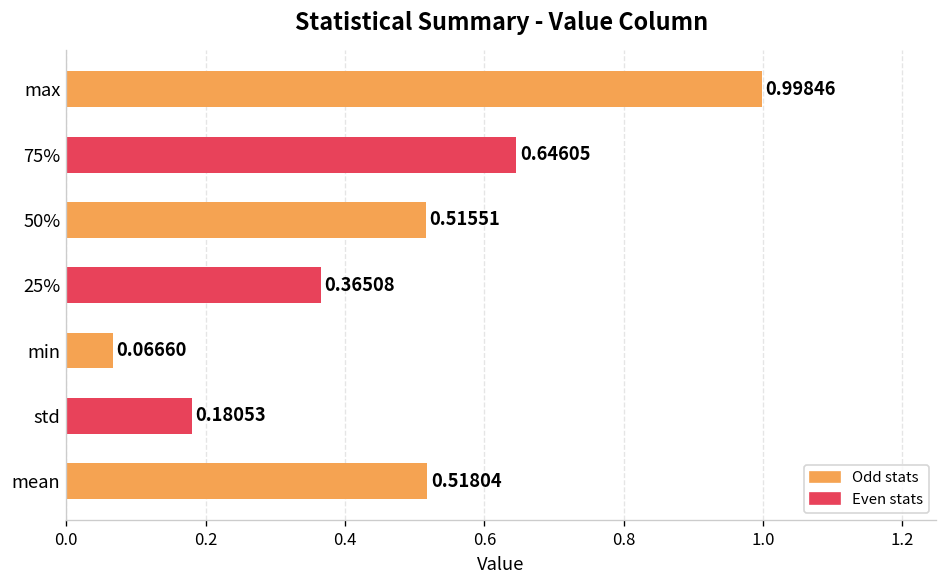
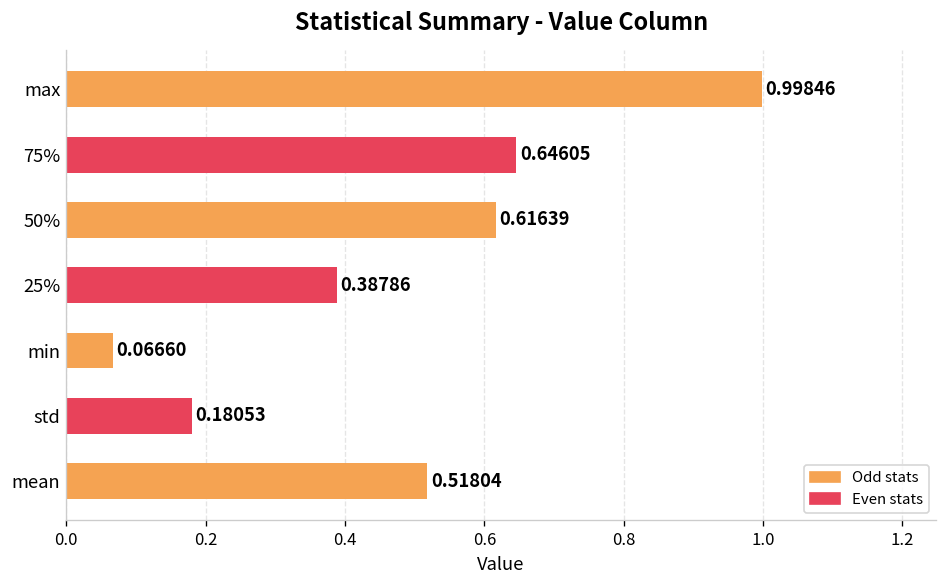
50%: 0.51551 -> 0.61639
25%: 0.36508 -> 0.38786
